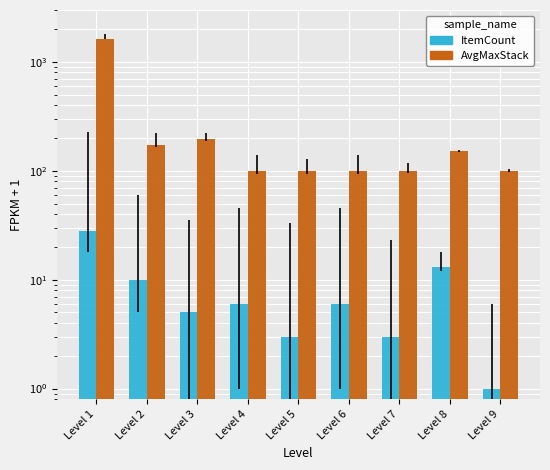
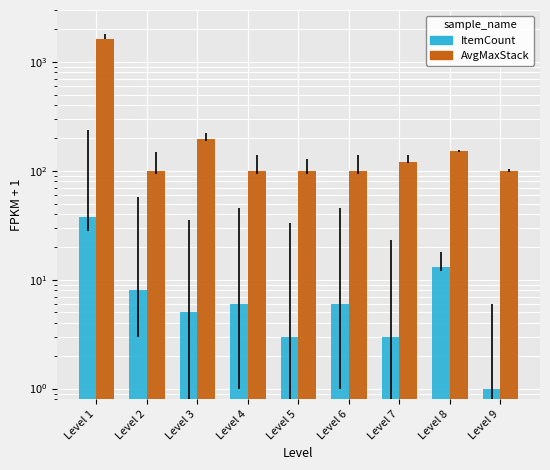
ItemCount, Level 1: 28 -> 38
ItemCount, Level 2: 10 -> 8
AvgMaxStack, Level 2: 170 -> 100
AvgMaxStack, Level 7: 100 -> 120
